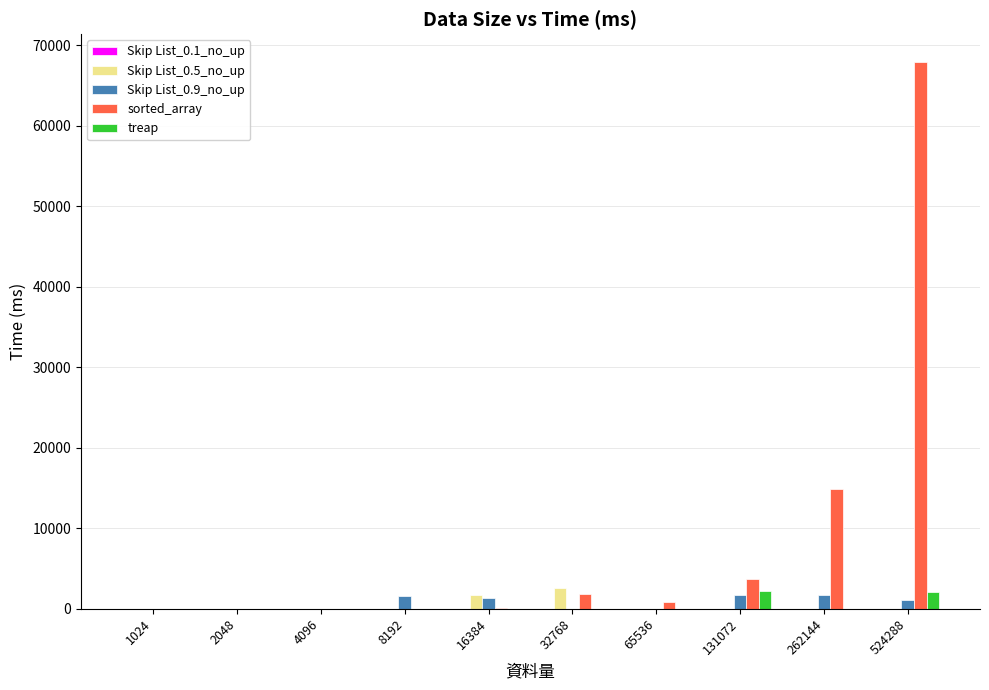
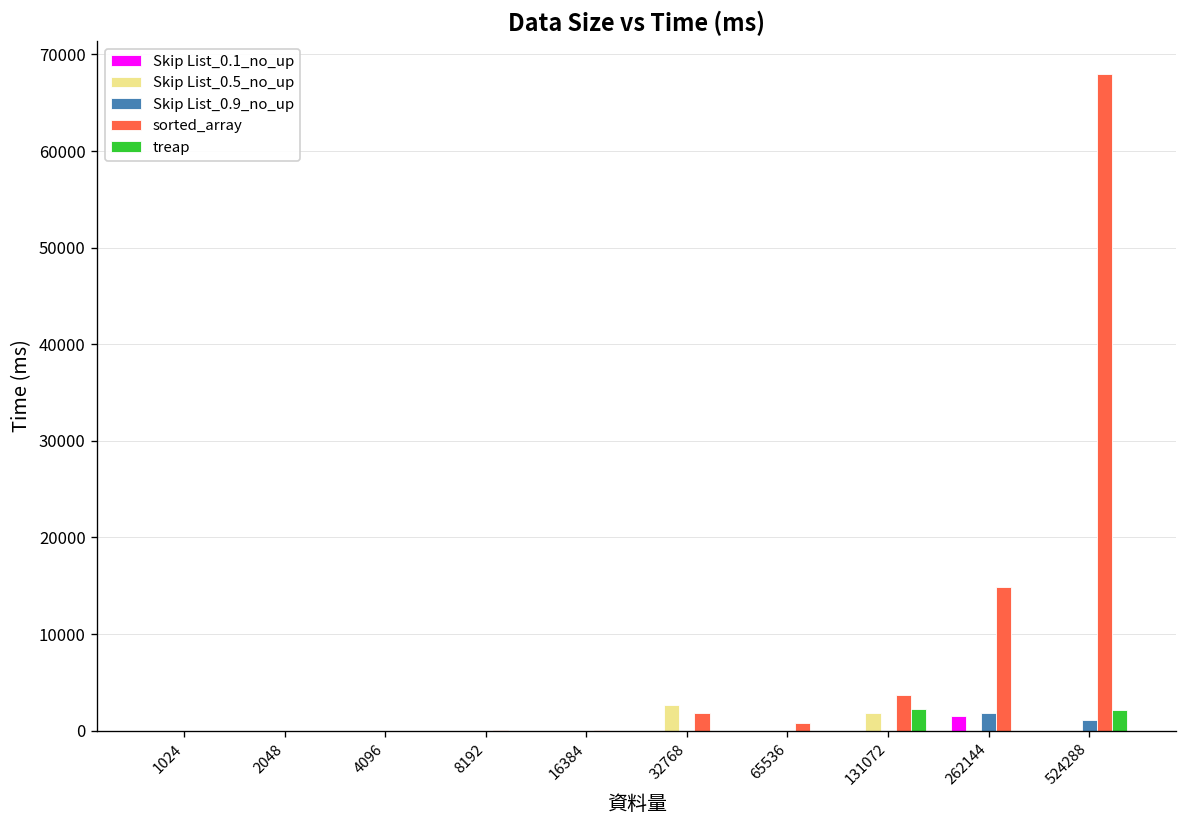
Skip List_0.9_no_up, 8192: 2000 -> 0
Skip List_0.5_no_up, 16384: 2000 -> 0
Skip List_0.9_no_up, 16384: 1000 -> 0
Skip List_0.5_no_up, 131072: 0 -> 2000
Skip List_0.9_no_up, 131072: 2000 -> 0
Skip List_0.1_no_up, 262144: 0 -> 2000
